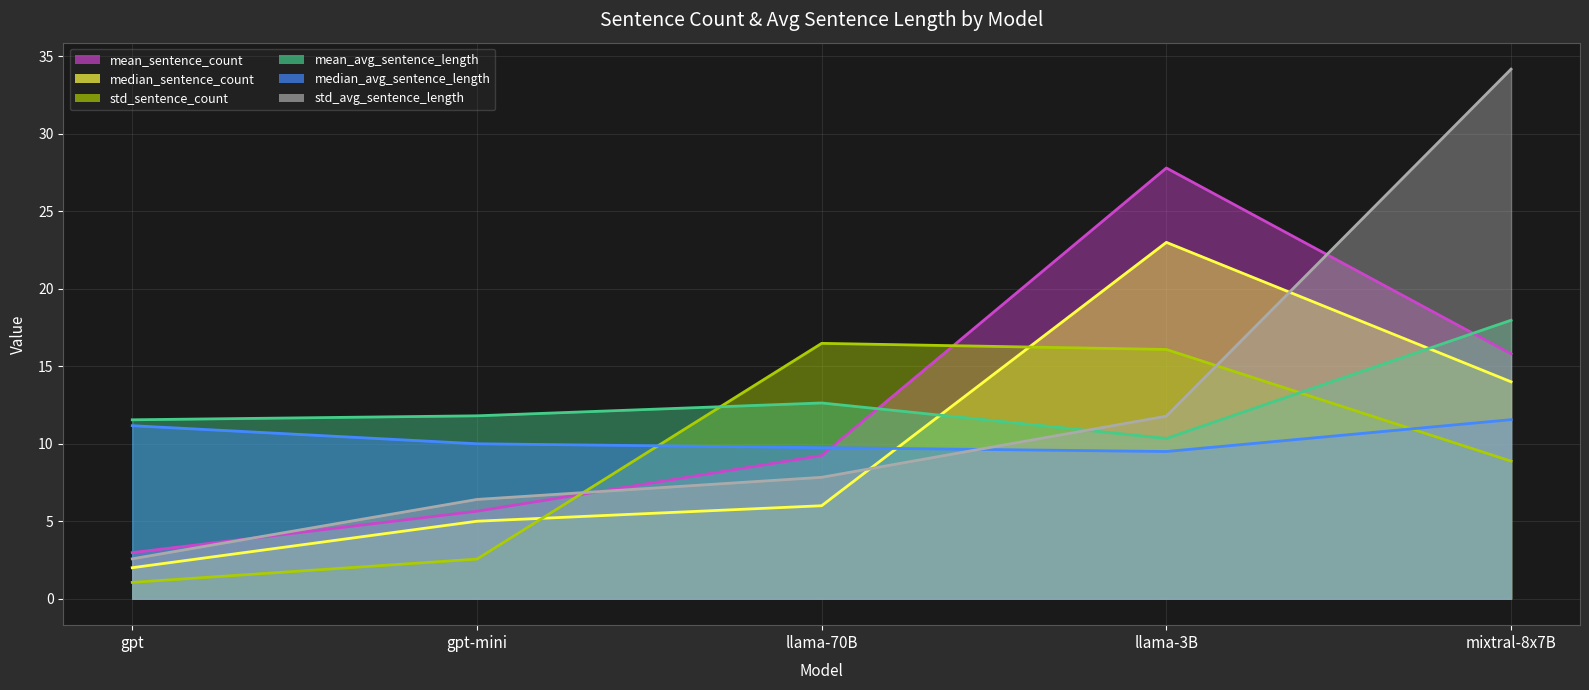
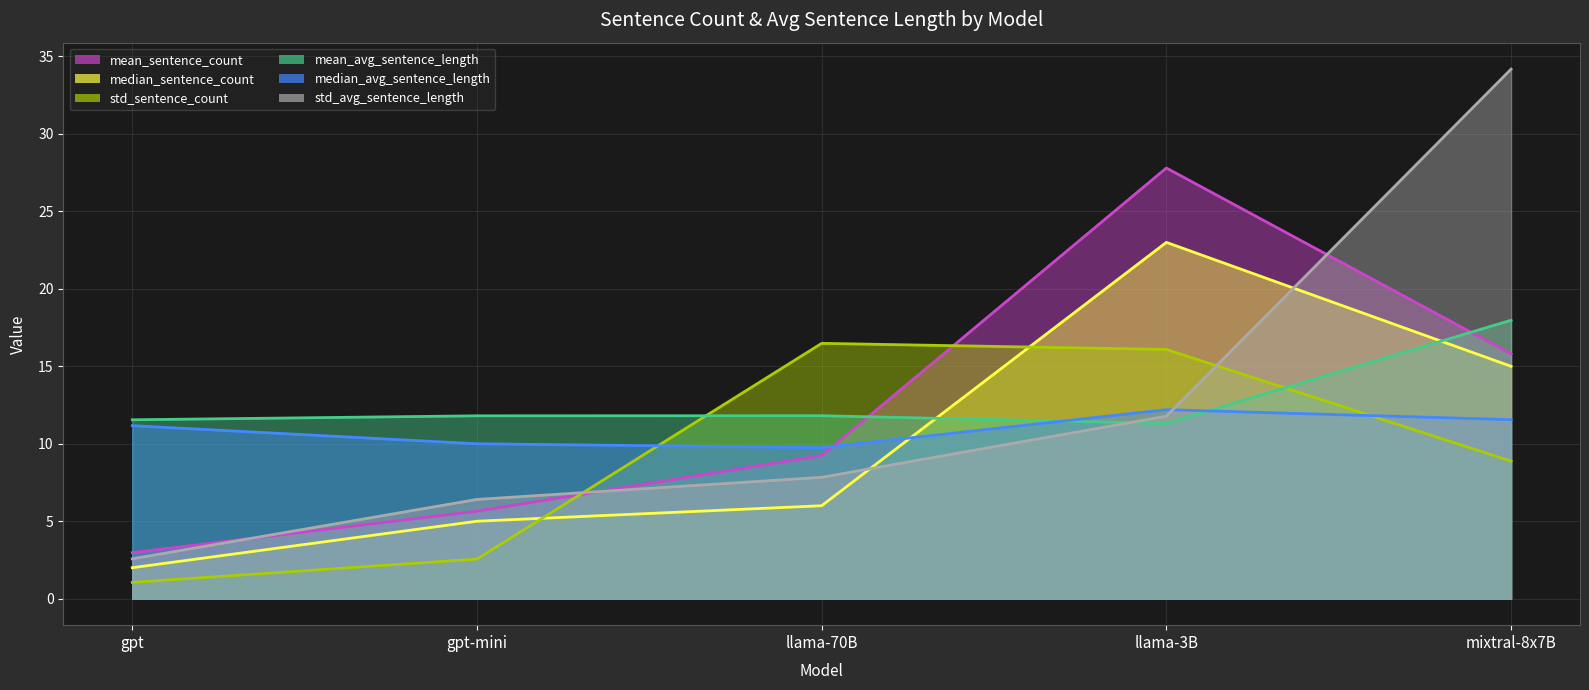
mean_avg_sentence_length, llama-70B: 12.6 -> 11.8
mean_avg_sentence_length, llama-3B: 10.3 -> 11.3
median_avg_sentence_length, llama-3B: 9.5 -> 12.2
median_sentence_count, mixtral-8x7B: 14 -> 15
